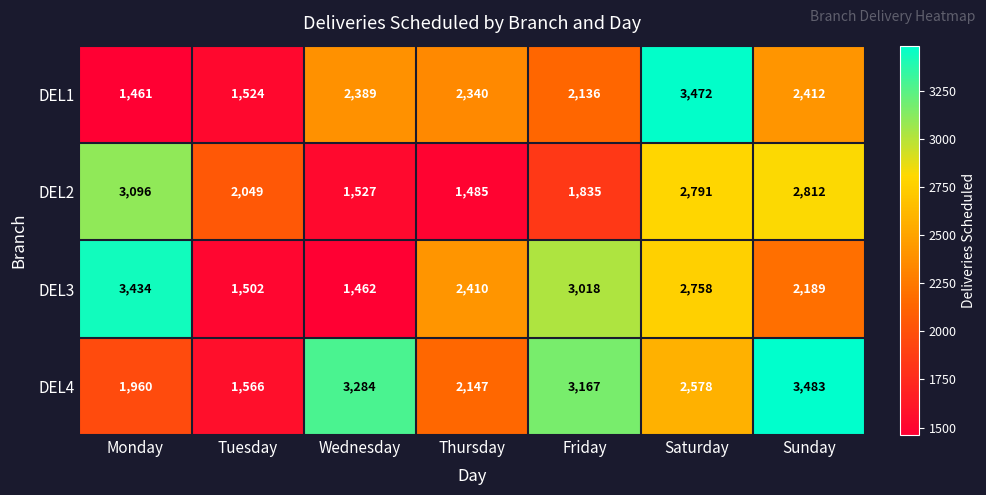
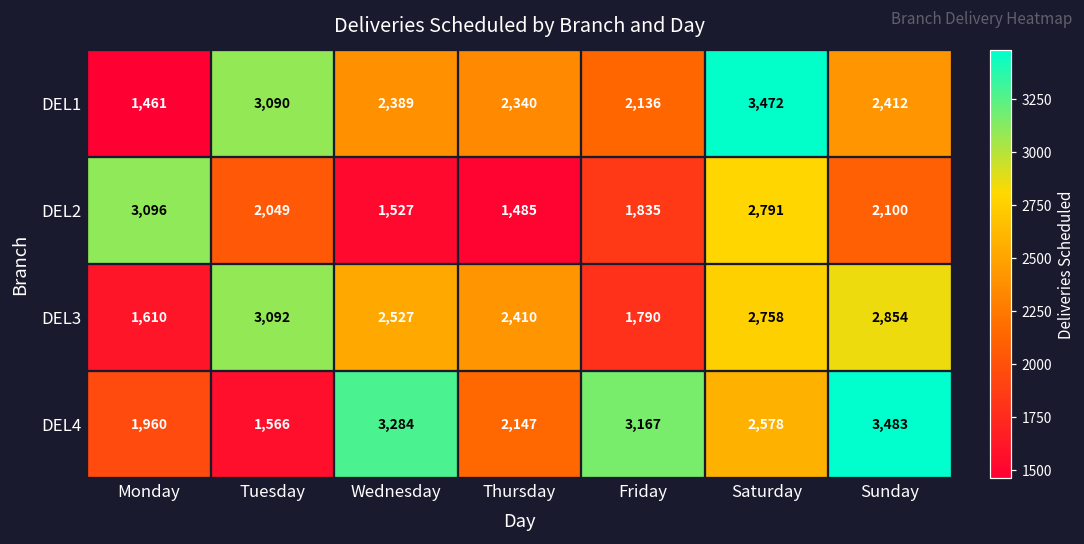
DEL1, Tuesday: 1,524 -> 3,090
DEL2, Sunday: 2,812 -> 2,100
DEL3, Monday: 3,434 -> 1,610
DEL3, Tuesday: 1,502 -> 3,092
DEL3, Wednesday: 1,462 -> 2,527
DEL3, Friday: 3,018 -> 1,790
DEL3, Sunday: 2,189 -> 2,854
